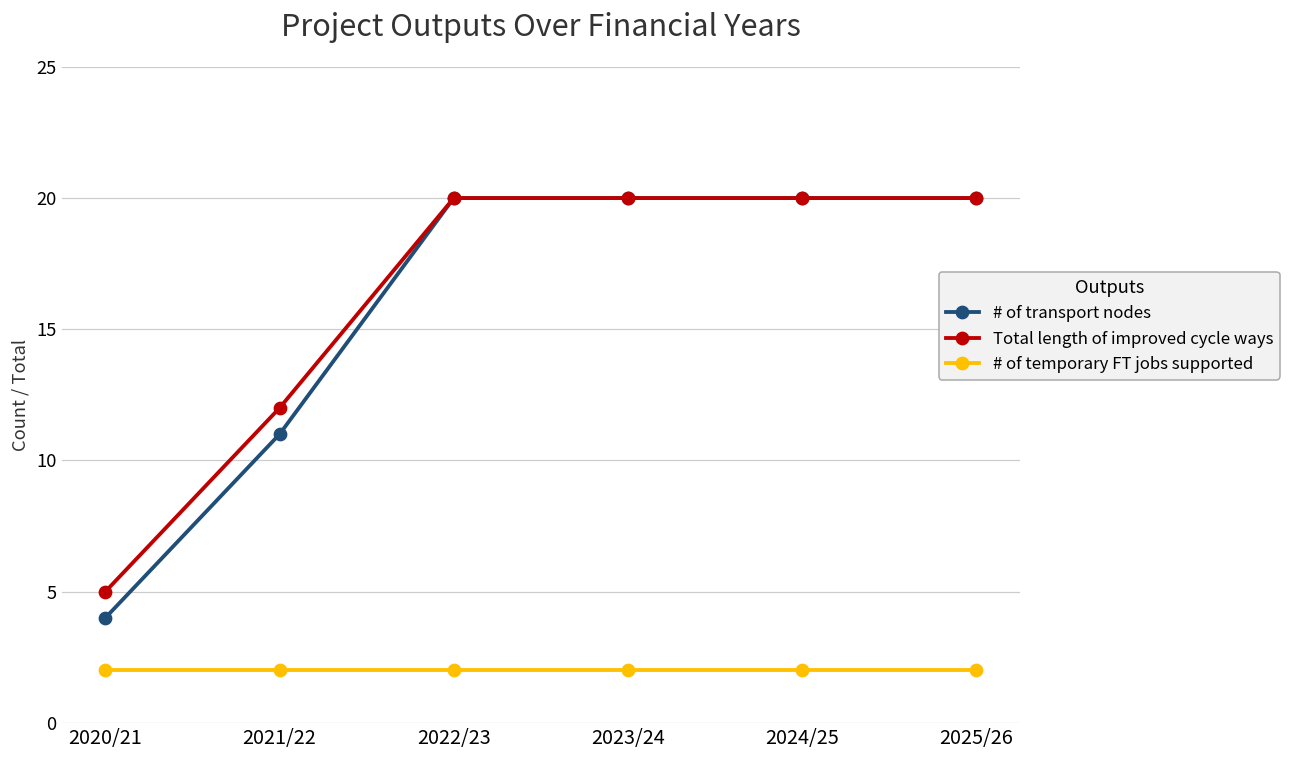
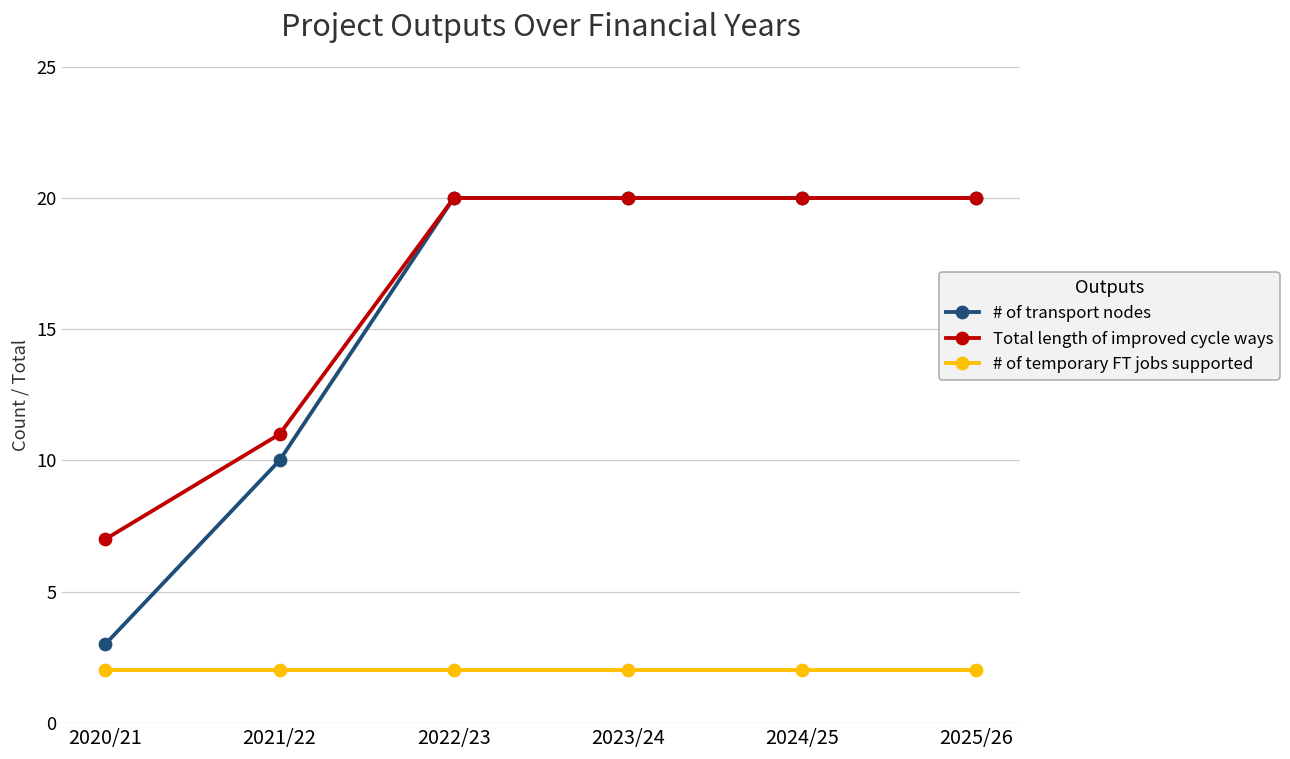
# of transport nodes, 2020/21: 4 -> 3
Total length of improved cycle ways, 2020/21: 5 -> 7
# of transport nodes, 2021/22: 11 -> 10
Total length of improved cycle ways, 2021/22: 12 -> 11
